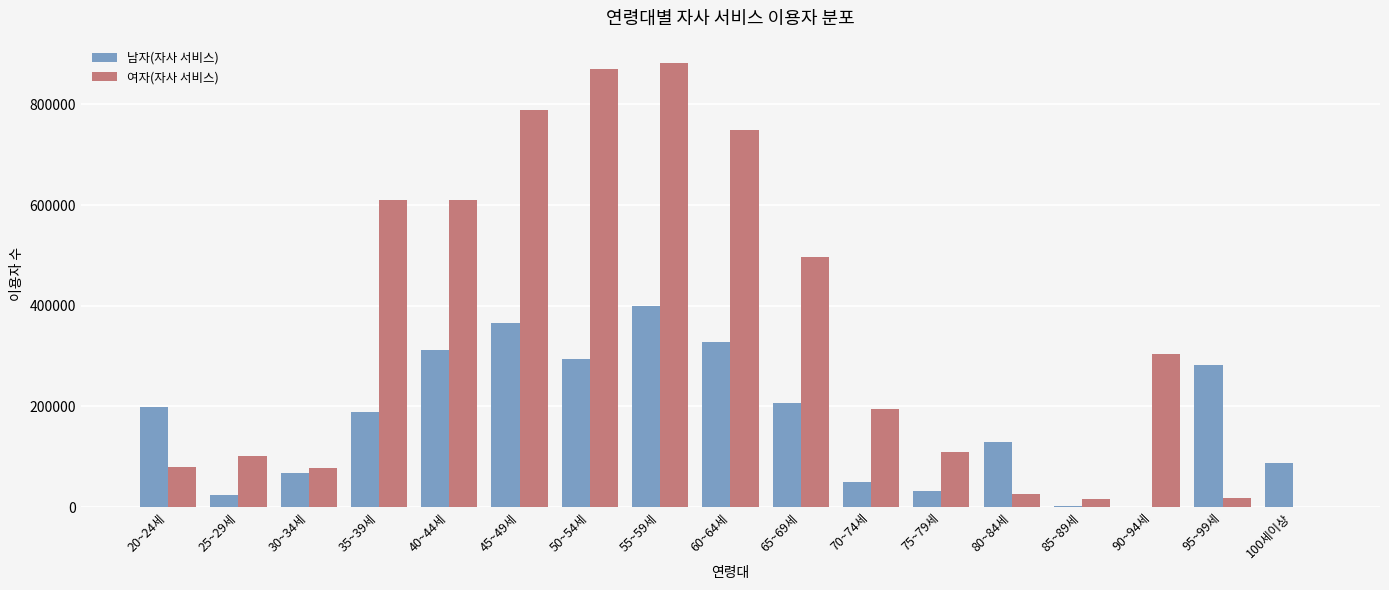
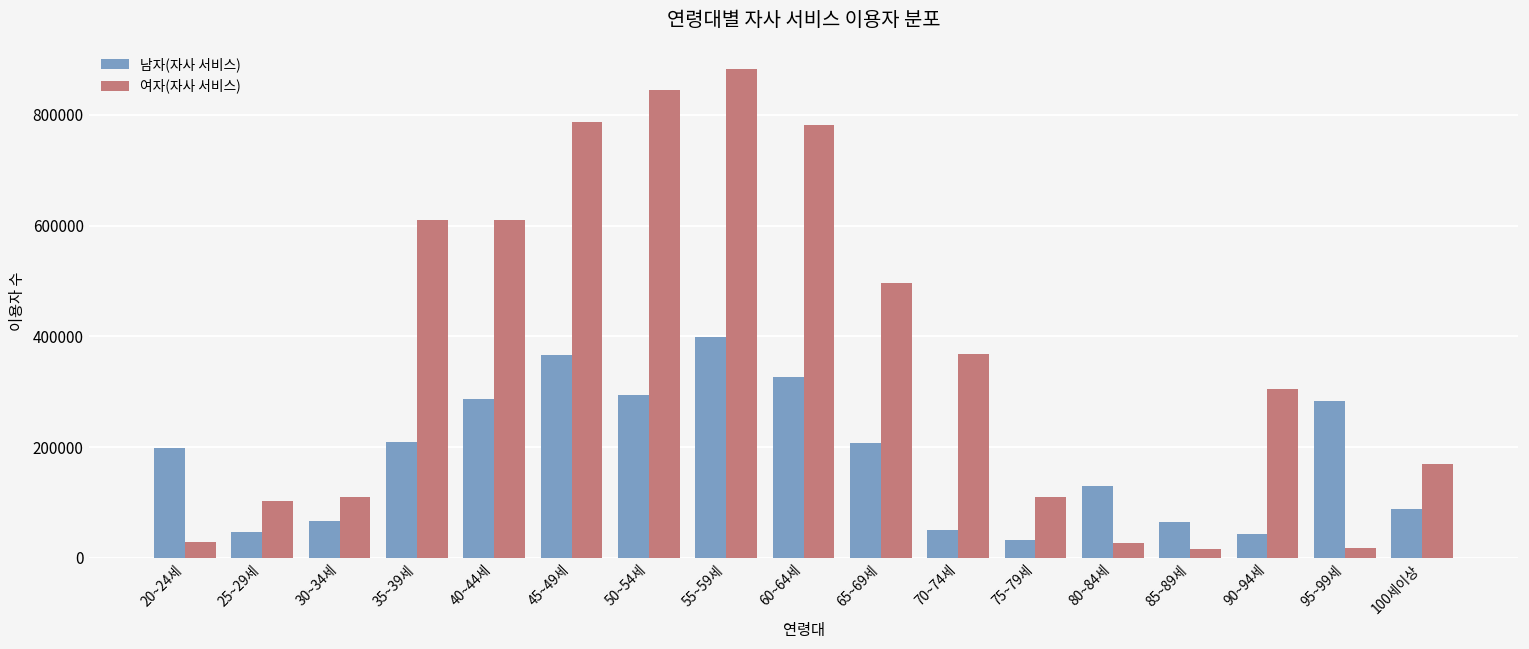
여자(자사 서비스), 20~24세: 80000 -> 30000
남자(자사 서비스), 25~29세: 20000 -> 50000
여자(자사 서비스), 30~34세: 80000 -> 110000
남자(자사 서비스), 35~39세: 190000 -> 210000
남자(자사 서비스), 40~44세: 310000 -> 290000
여자(자사 서비스), 50~54세: 870000 -> 850000
여자(자사 서비스), 60~64세: 750000 -> 780000
여자(자사 서비스), 70~74세: 190000 -> 370000
남자(자사 서비스), 85~89세: 0 -> 60000
남자(자사 서비스), 90~94세: 0 -> 40000
여자(자사 서비스), 100세이상: 0 -> 170000
